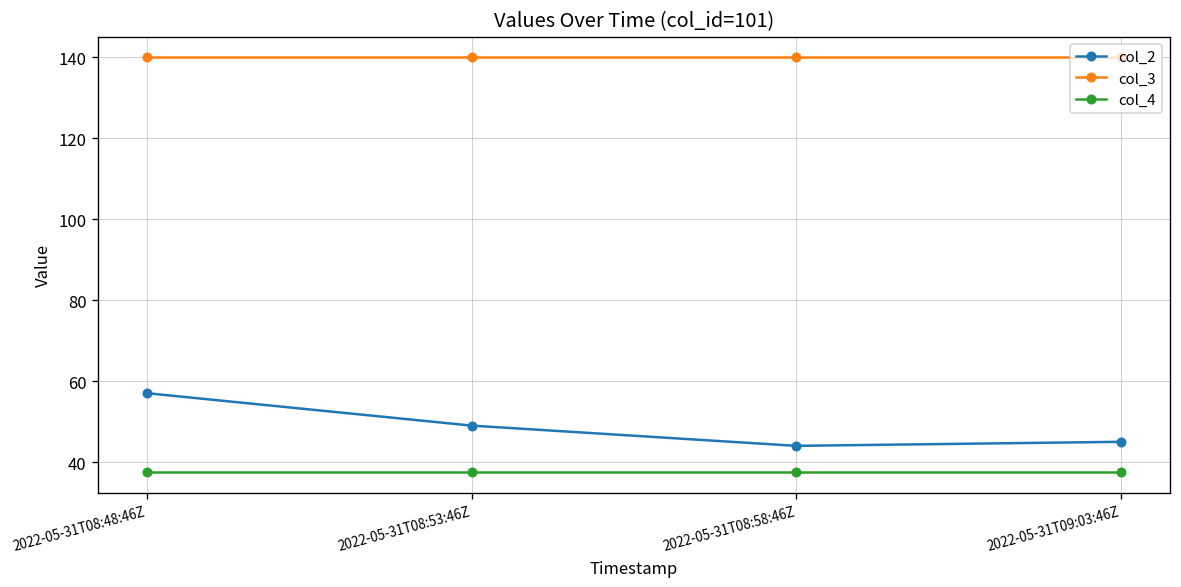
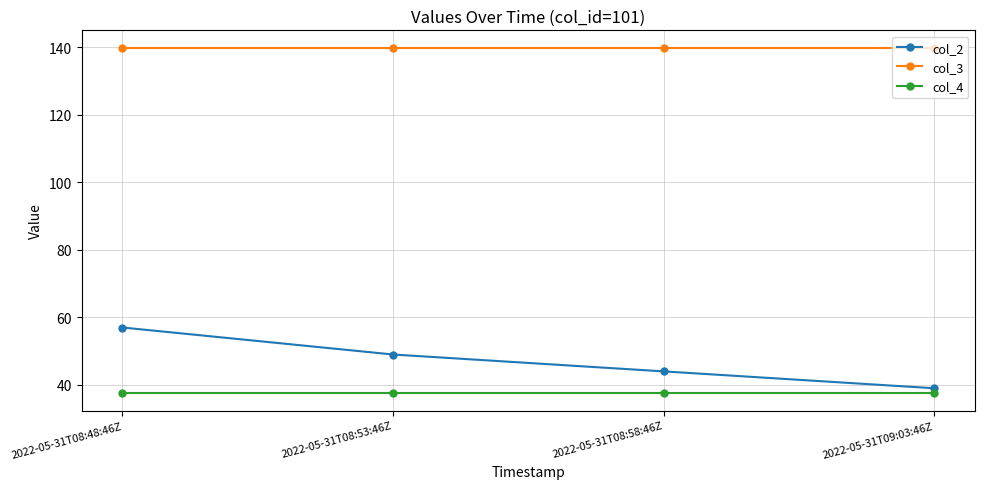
col_2, 2022-05-31T09:03:46Z: 45 -> 39
